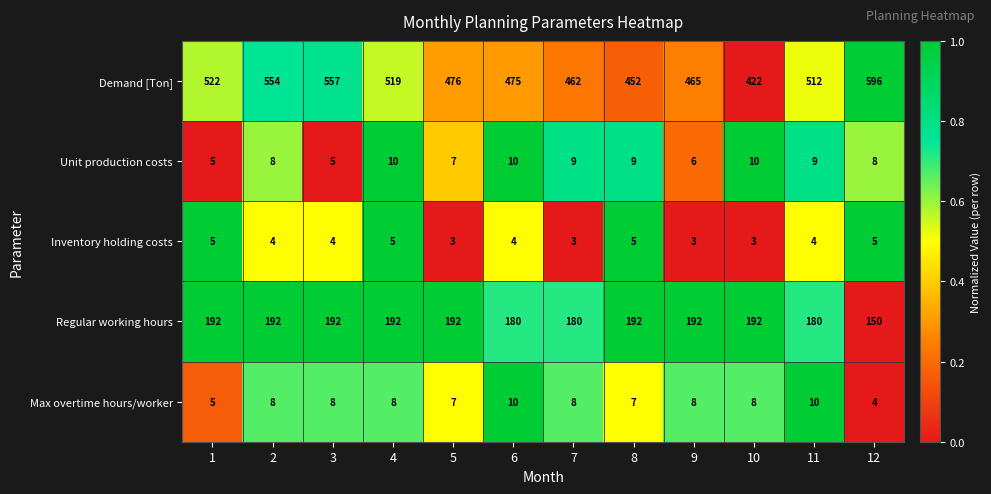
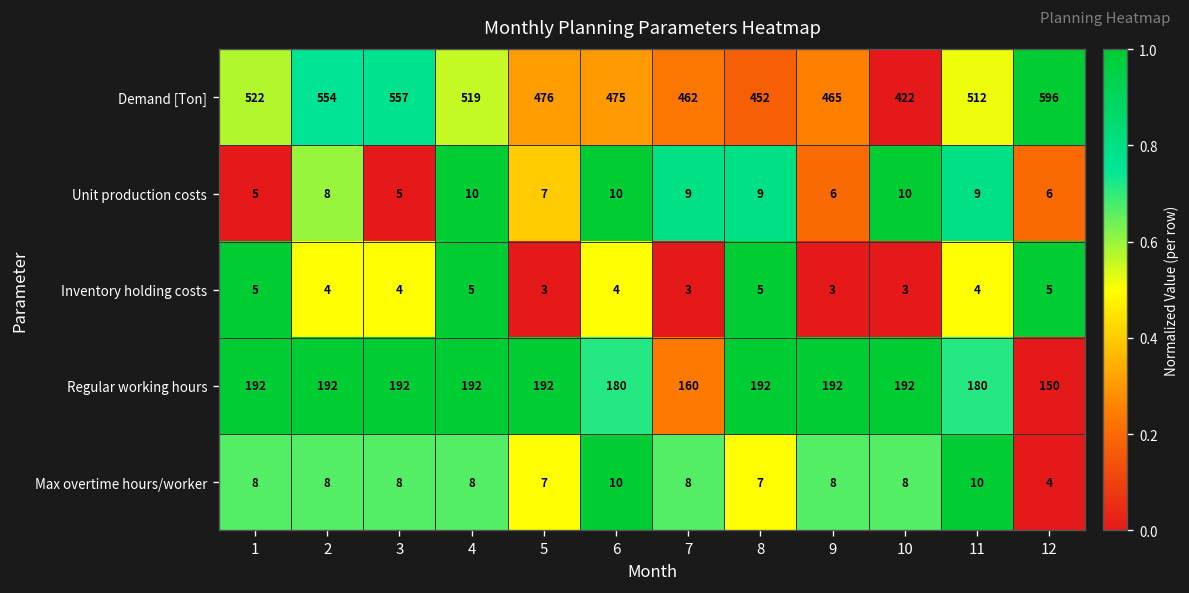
Unit production costs, 12: 8 -> 6
Regular working hours, 7: 180 -> 160
Max overtime hours/worker, 1: 5 -> 8
